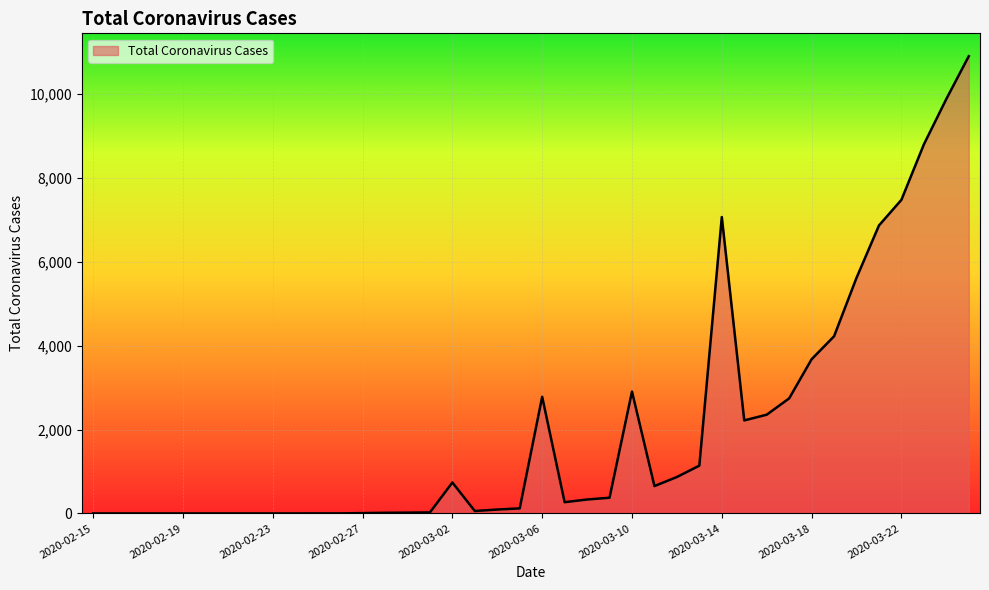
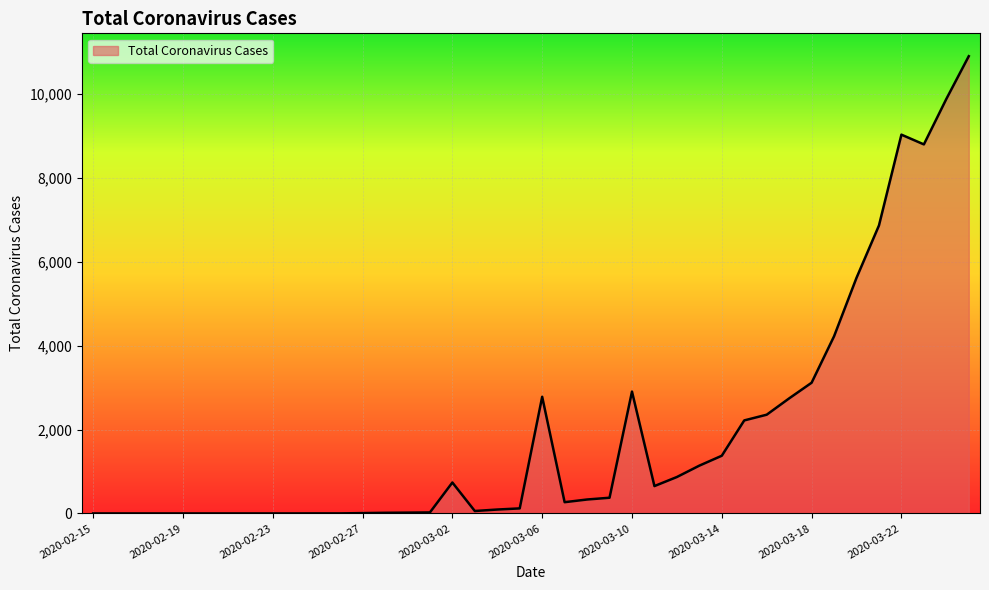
2020-03-14: 7,100 -> 1,400
2020-03-18: 3,700 -> 3,100
2020-03-22: 7,500 -> 9,000
